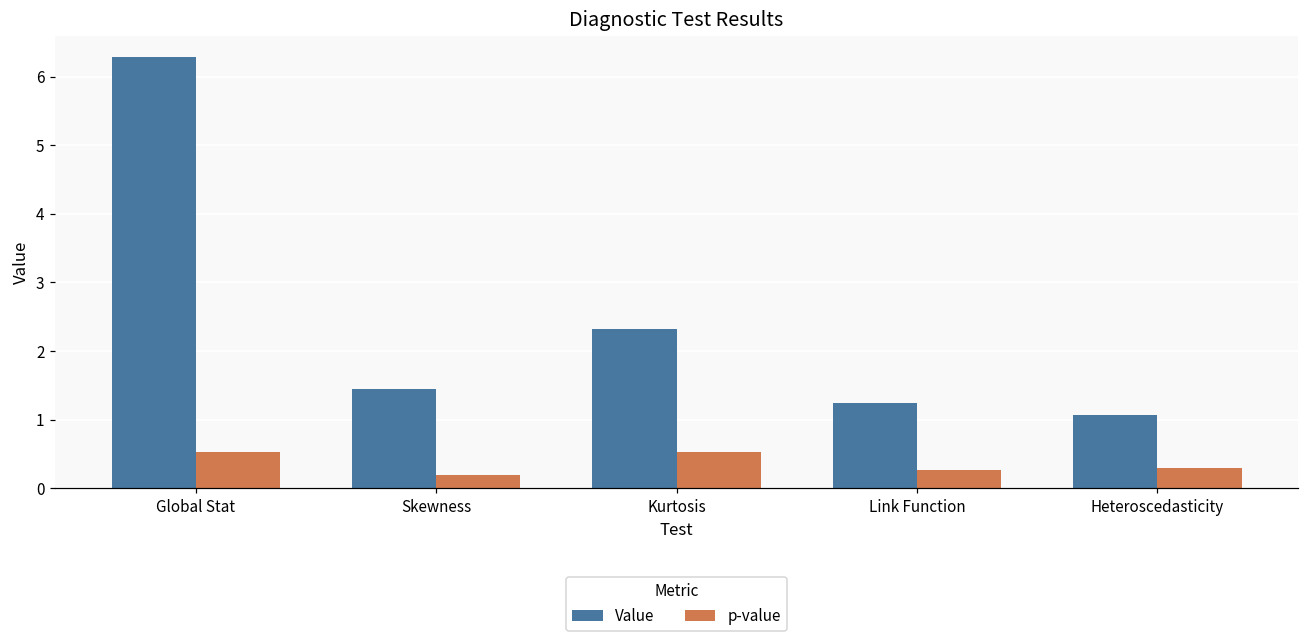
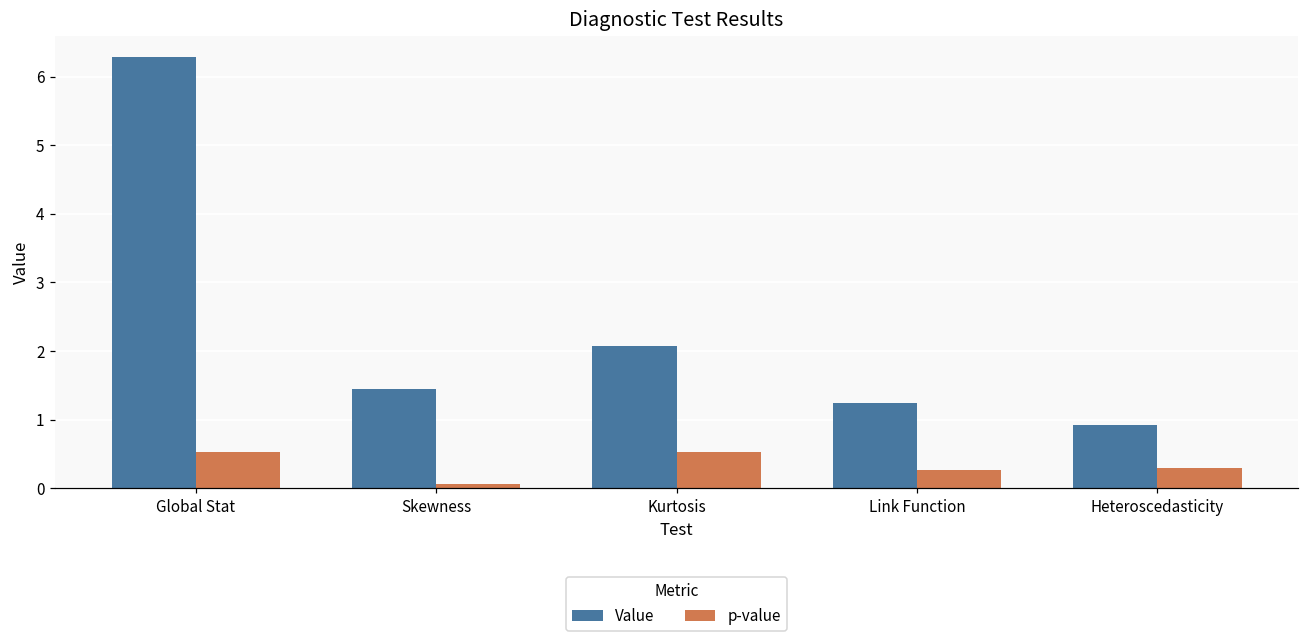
p-value, Skewness: 0.2 -> 0.1
Value, Kurtosis: 2.3 -> 2.1
Value, Heteroscedasticity: 1.1 -> 0.9
